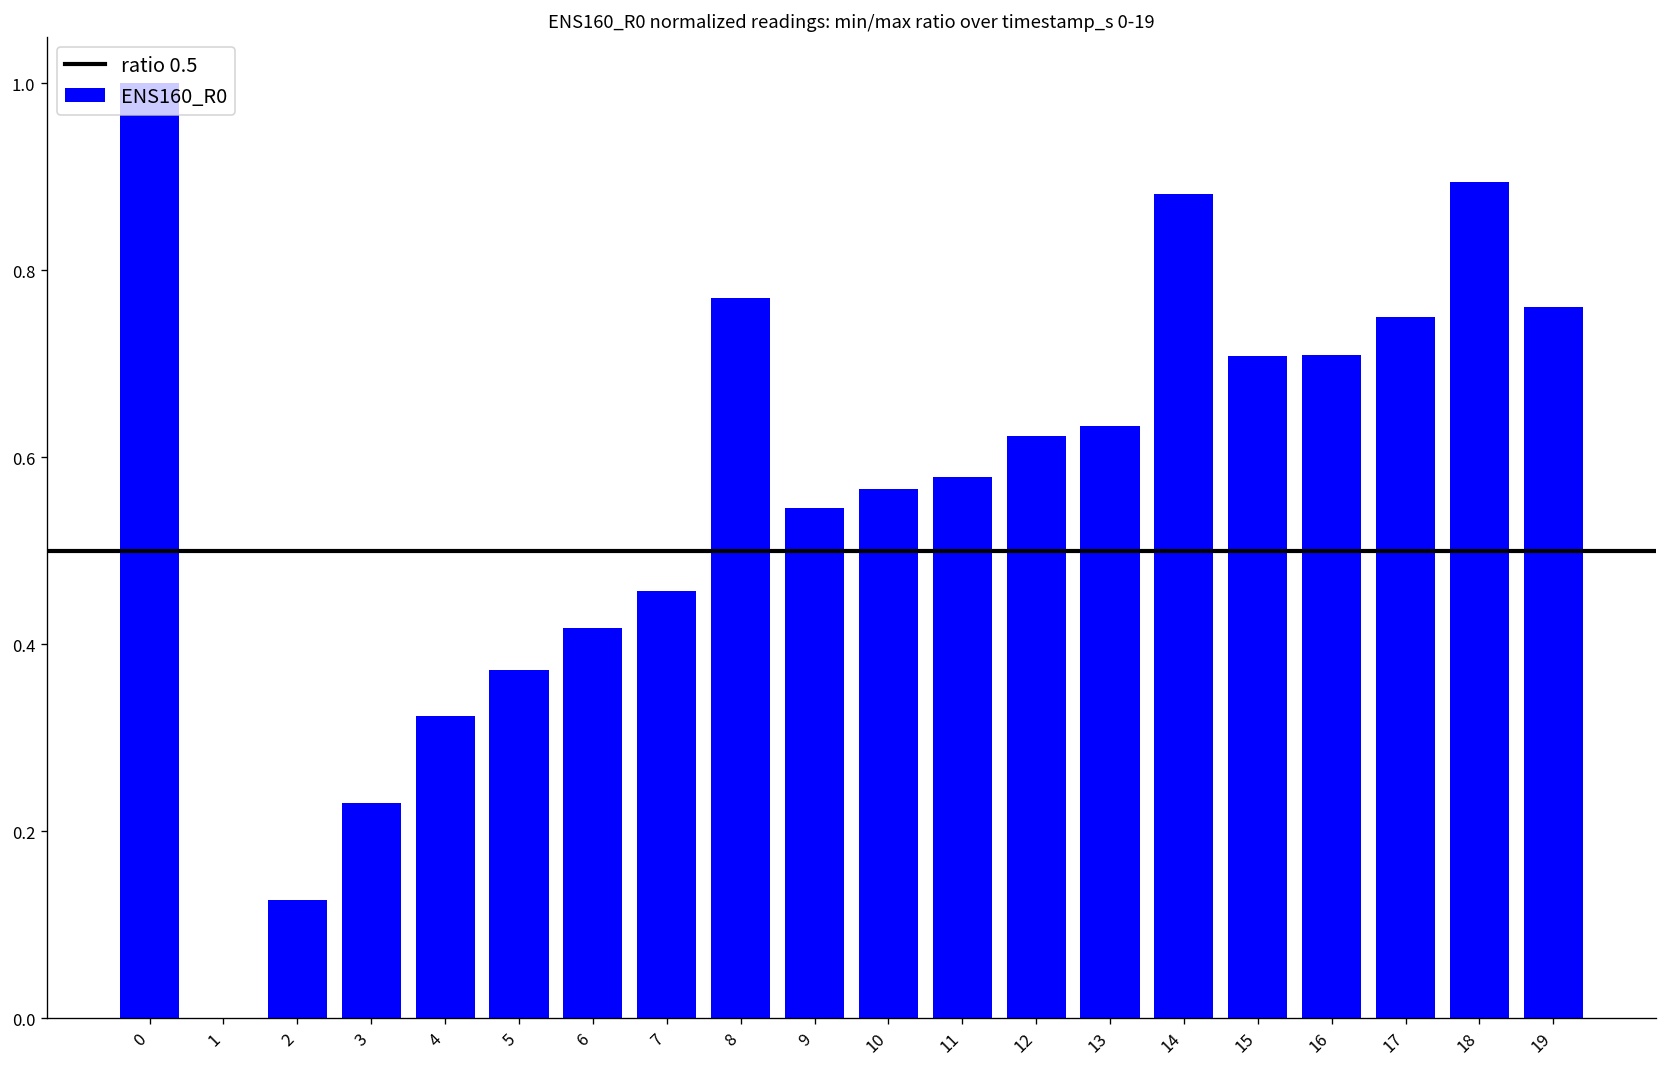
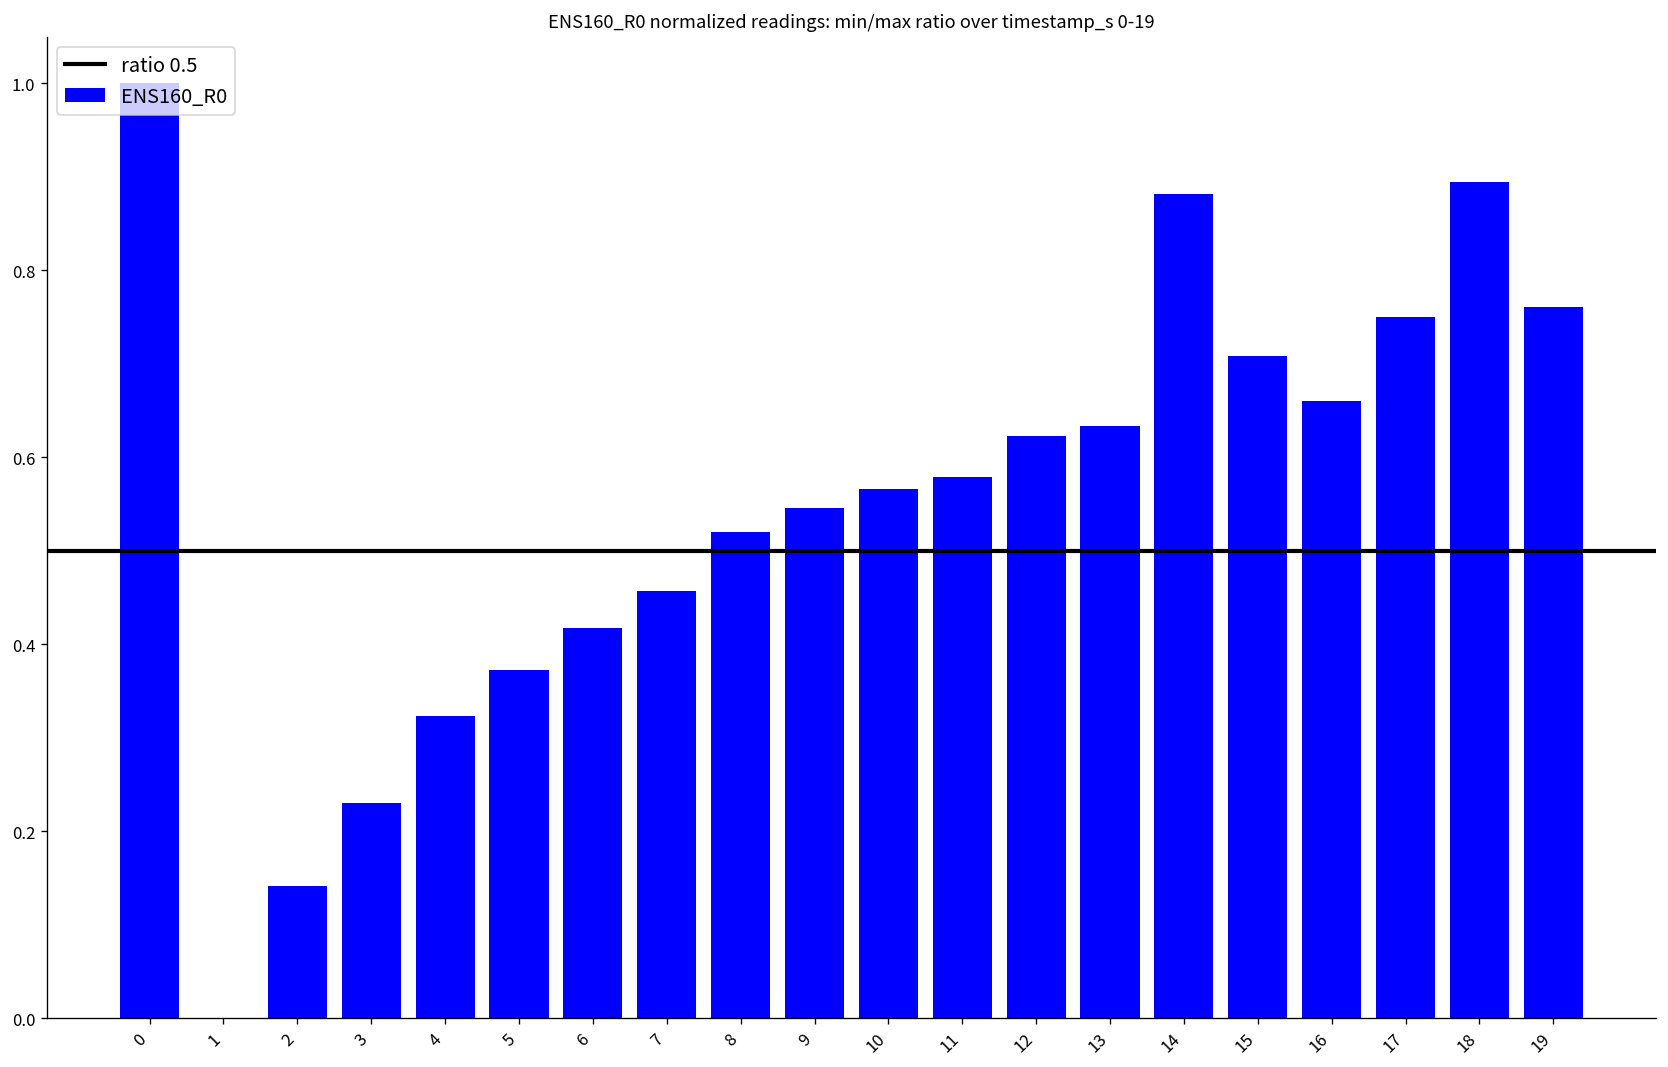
2: 0.13 -> 0.14
8: 0.77 -> 0.52
16: 0.71 -> 0.66
